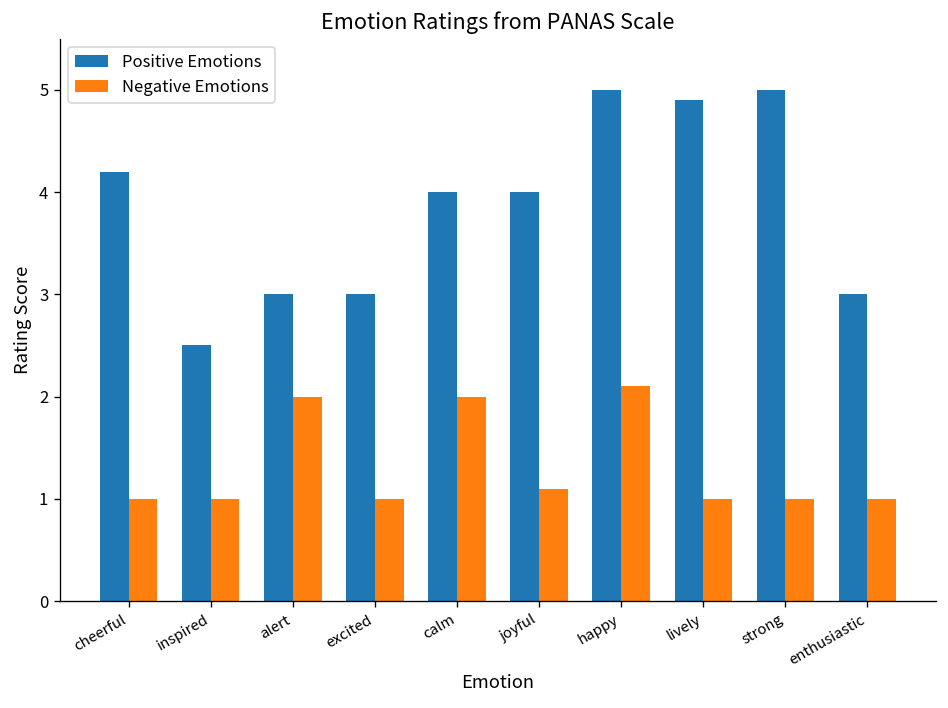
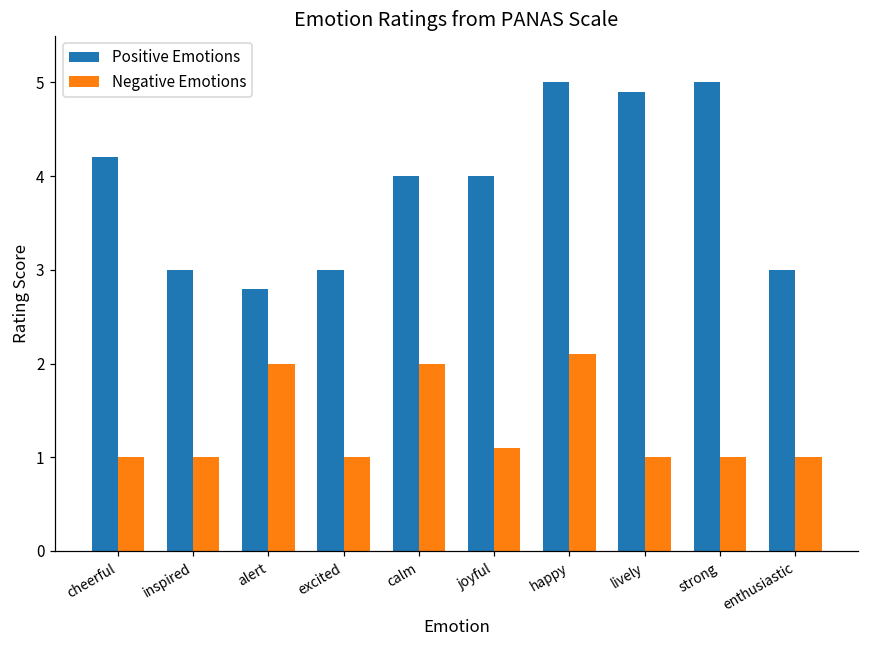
Positive Emotions, inspired: 2.5 -> 3.0
Positive Emotions, alert: 3.0 -> 2.8
